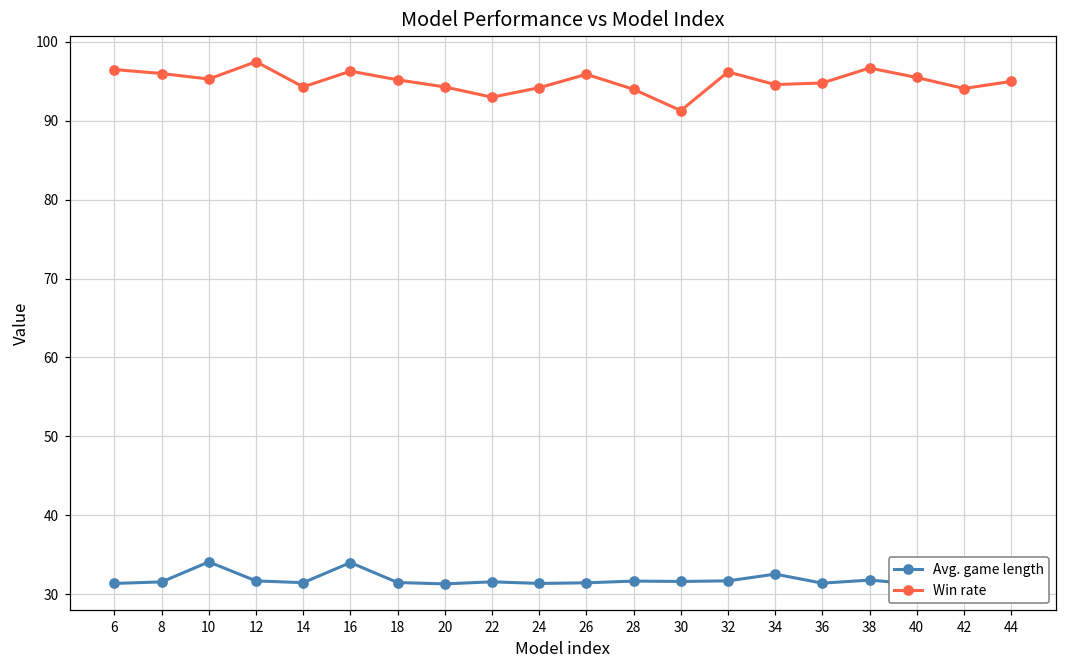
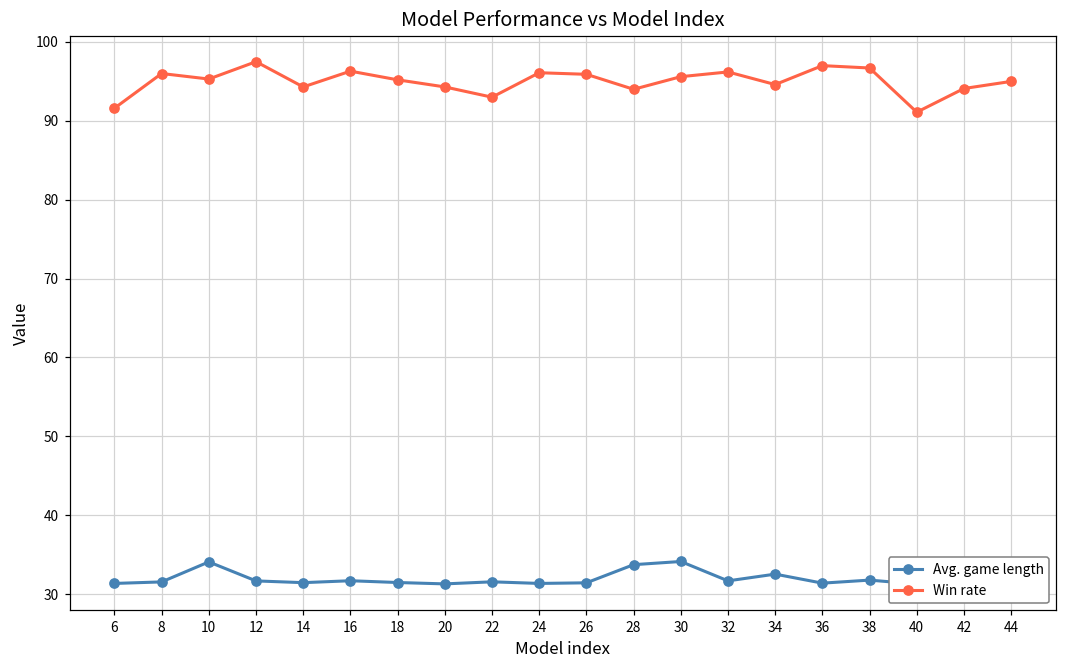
Win rate, 6: 97 -> 92
Avg. game length, 16: 34 -> 32
Win rate, 24: 94 -> 96
Avg. game length, 28: 32 -> 34
Avg. game length, 30: 32 -> 34
Win rate, 30: 91 -> 96
Win rate, 36: 95 -> 97
Win rate, 40: 96 -> 91
